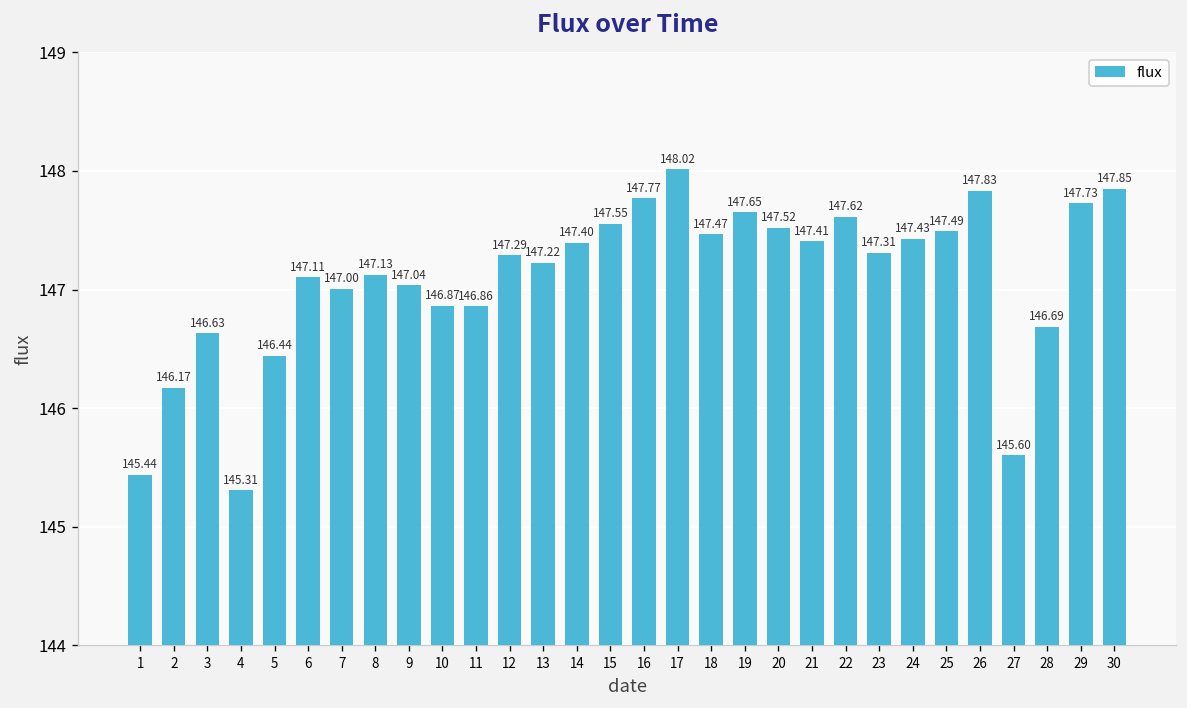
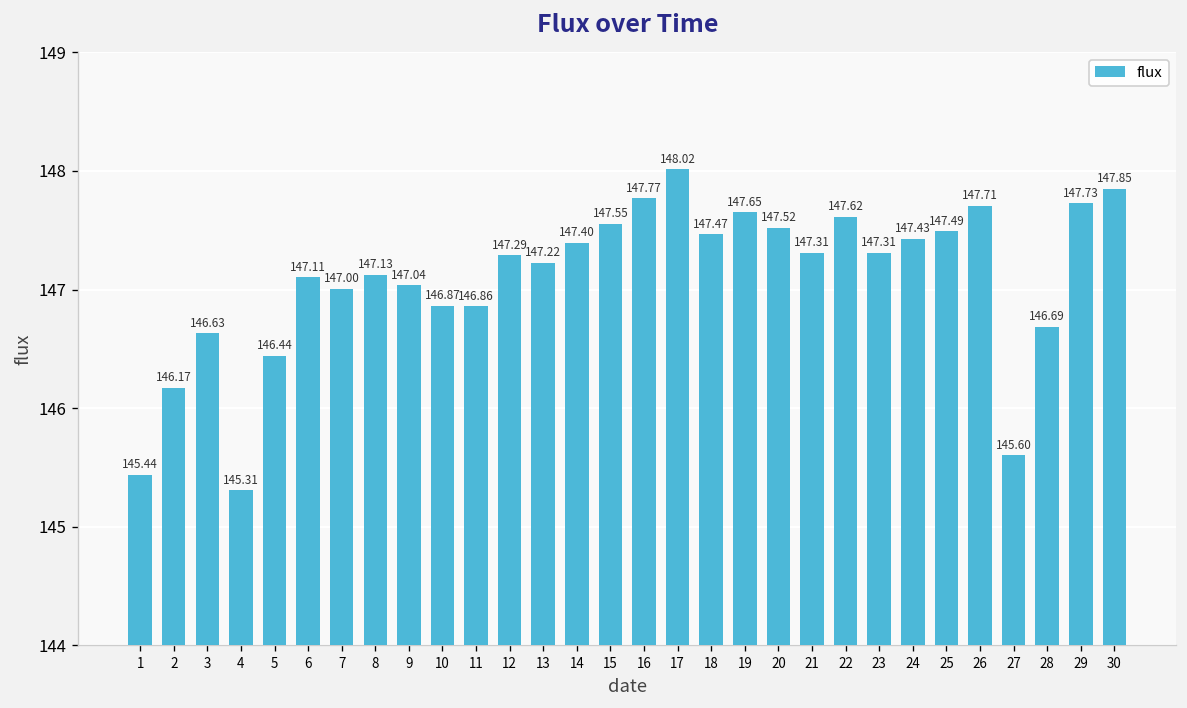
21: 147.41 -> 147.31
26: 147.83 -> 147.71
